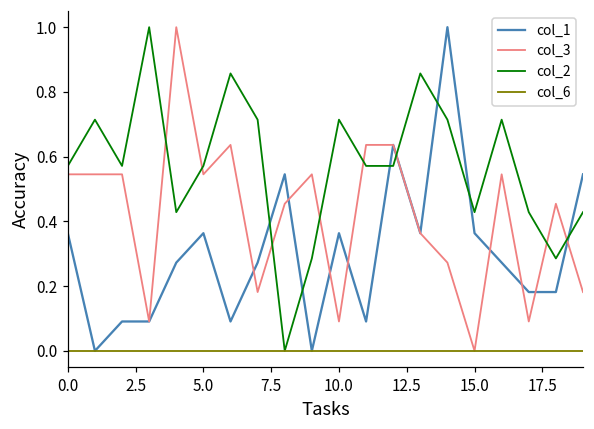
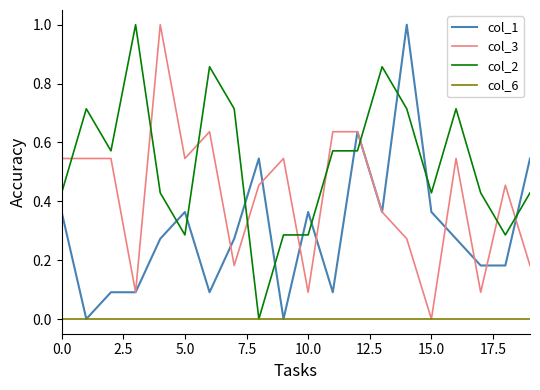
col_2, 0.0: 0.57 -> 0.43
col_2, 5.0: 0.57 -> 0.29
col_2, 10.0: 0.71 -> 0.29
